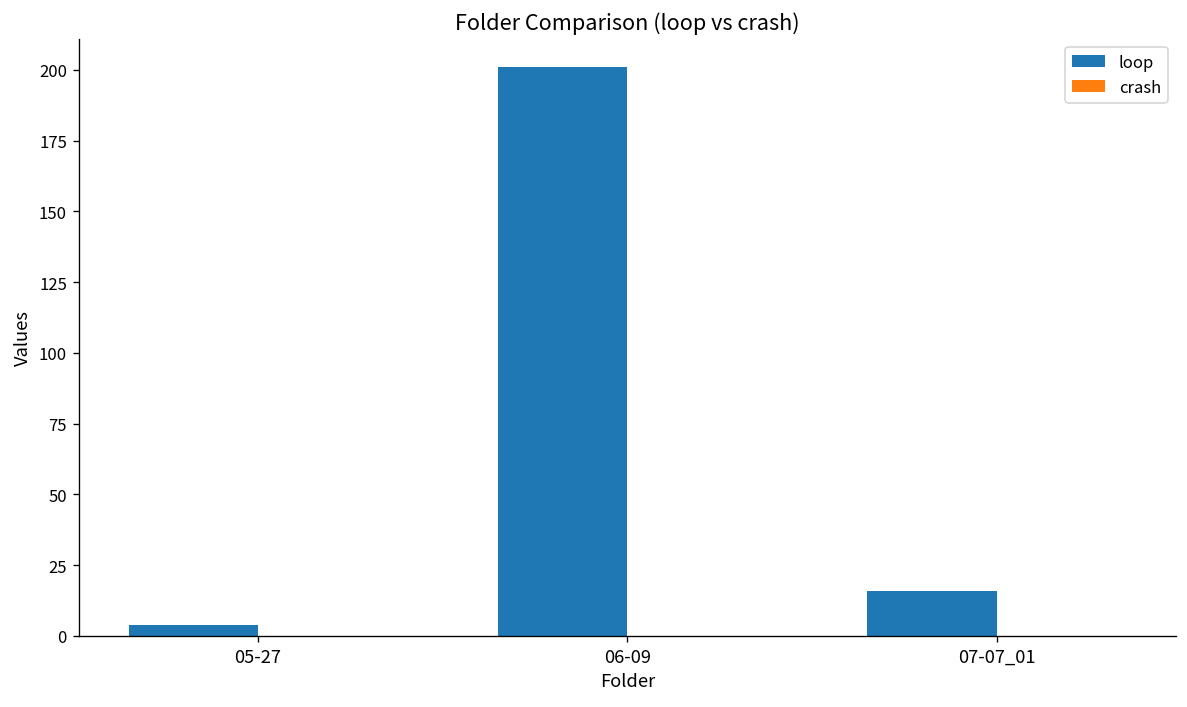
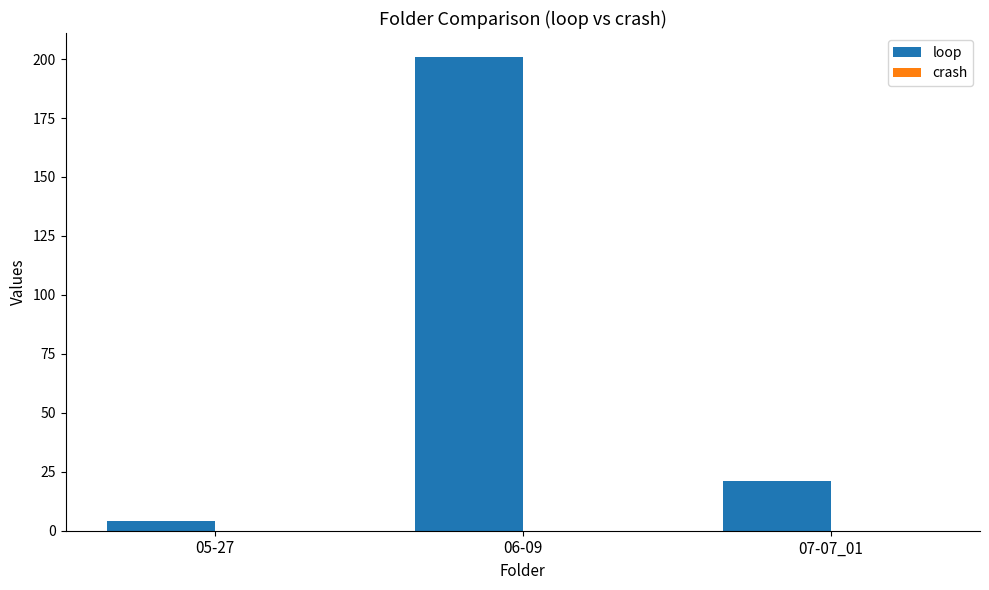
loop, 07-07_01: 16 -> 21
